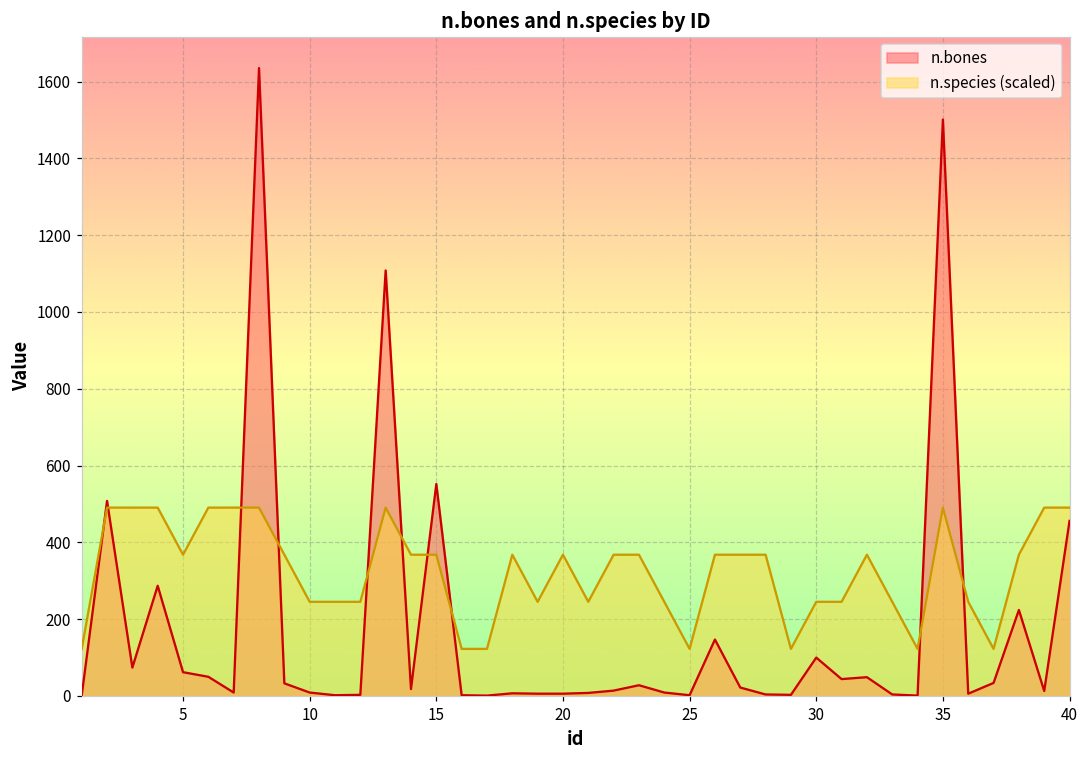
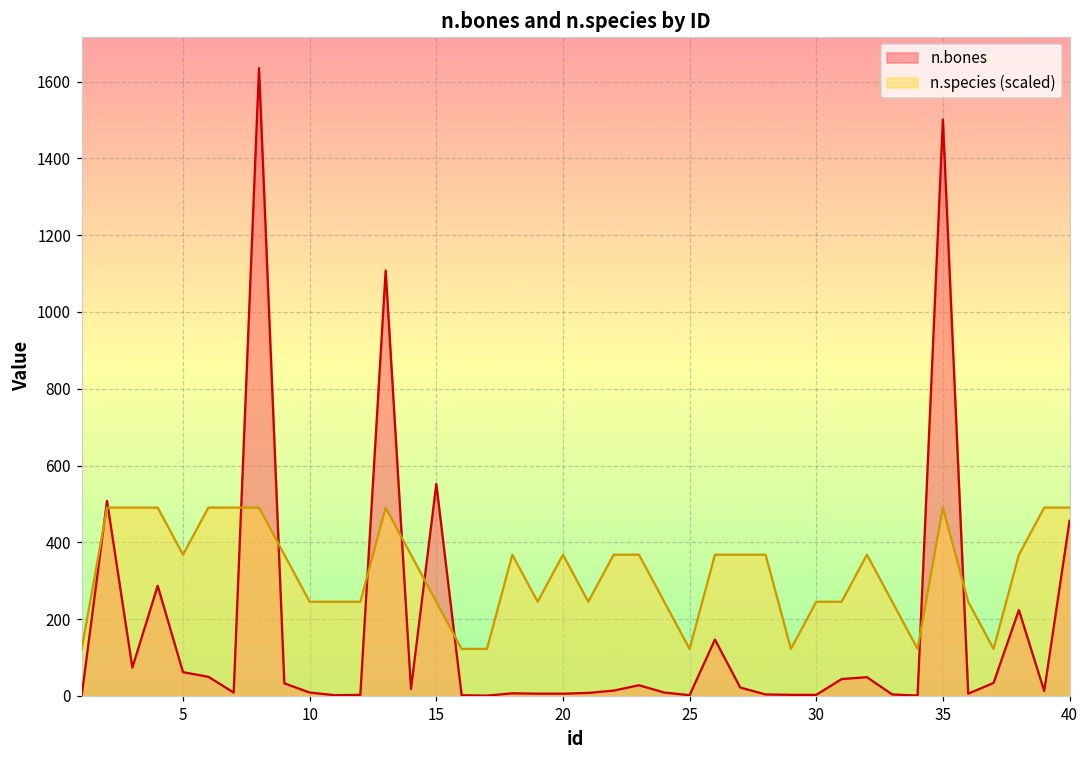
n.species (scaled), 15: 370 -> 250
n.bones, 30: 100 -> 0
